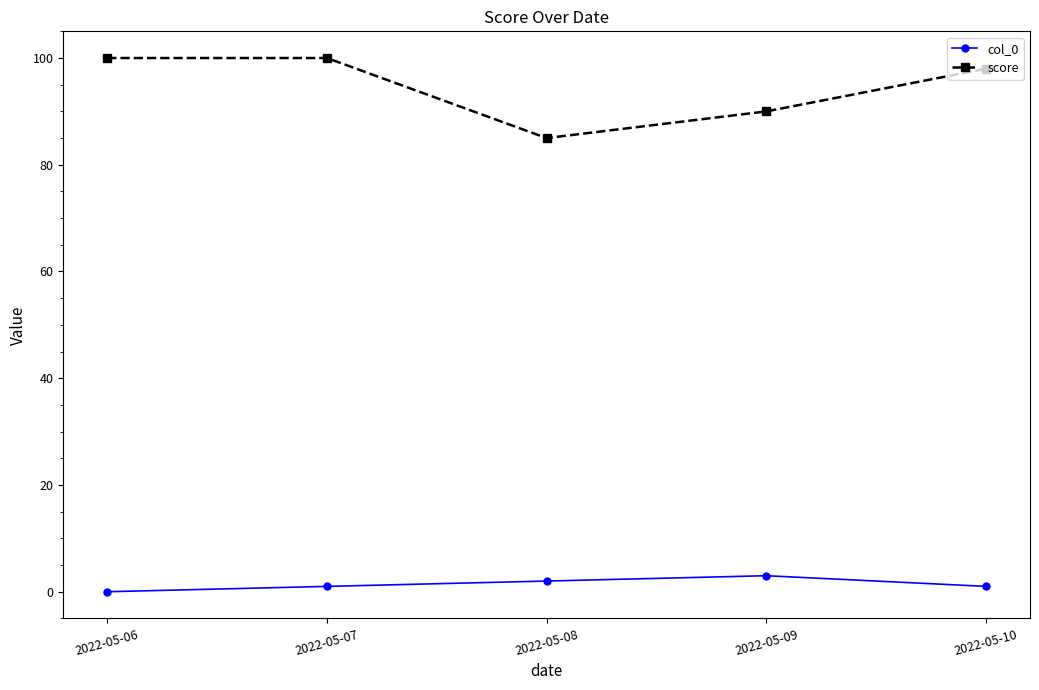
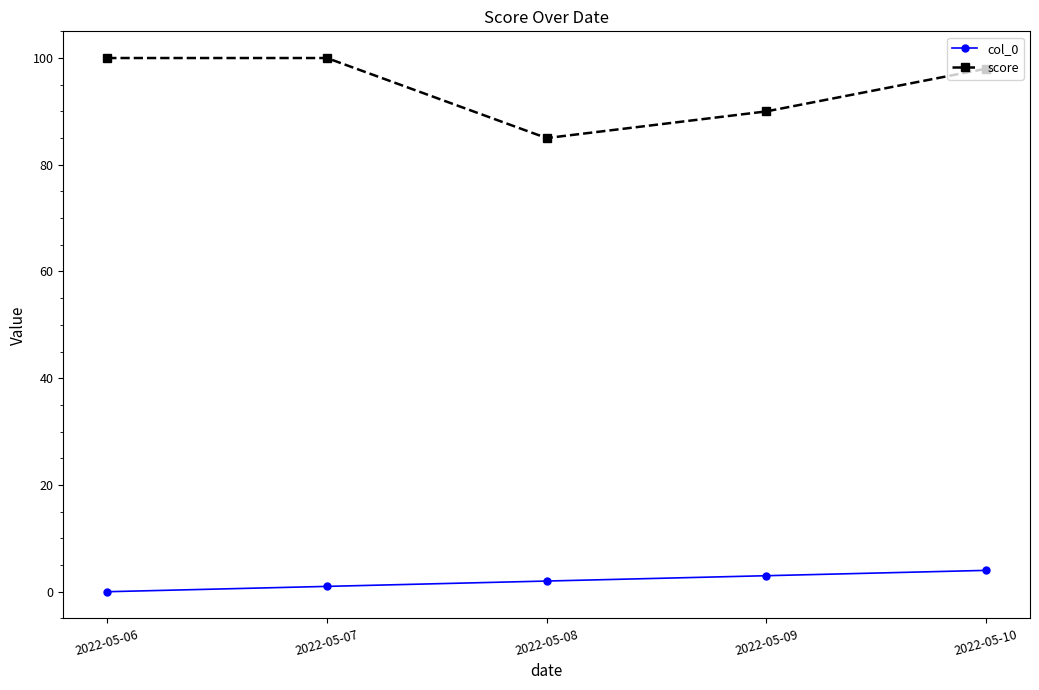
col_0, 2022-05-10: 1 -> 4
